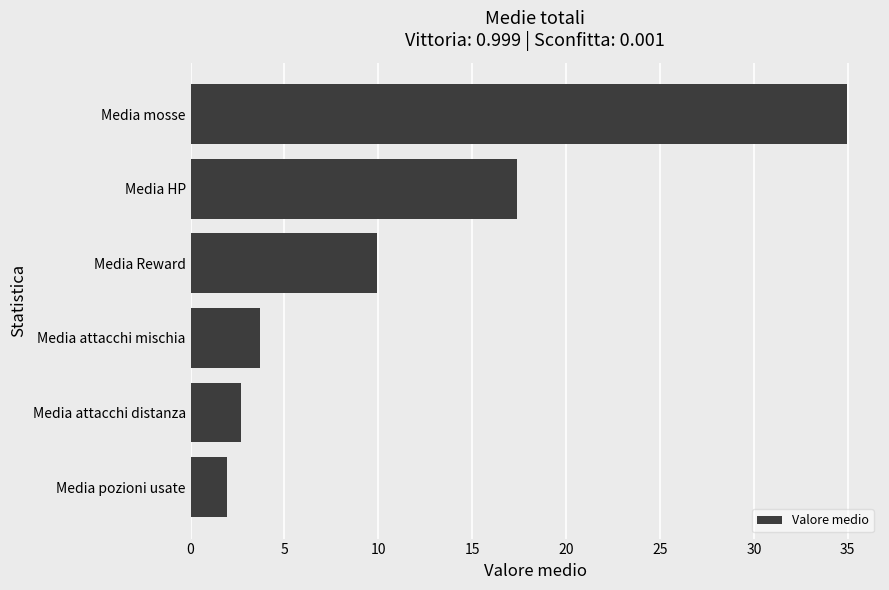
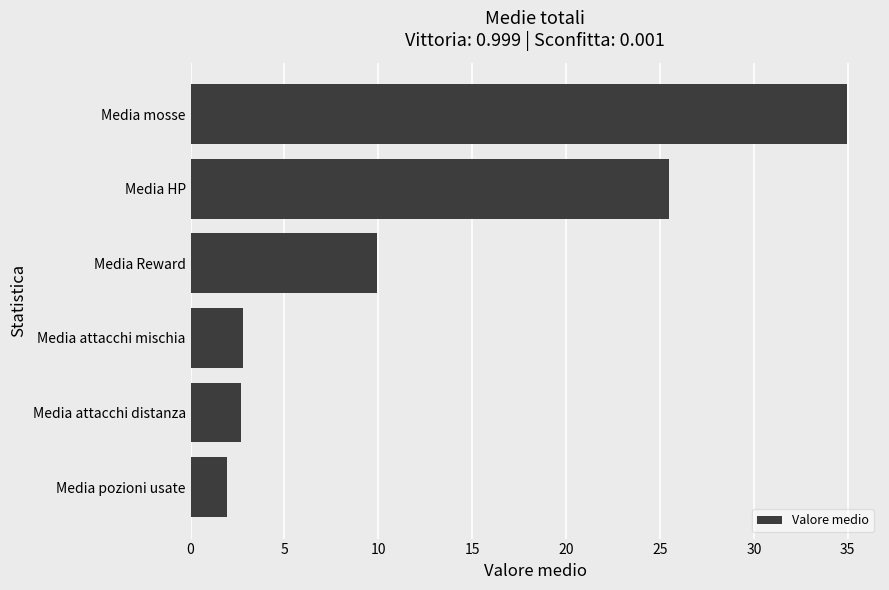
Media HP: 17.4 -> 25.5
Media attacchi mischia: 3.7 -> 2.8
